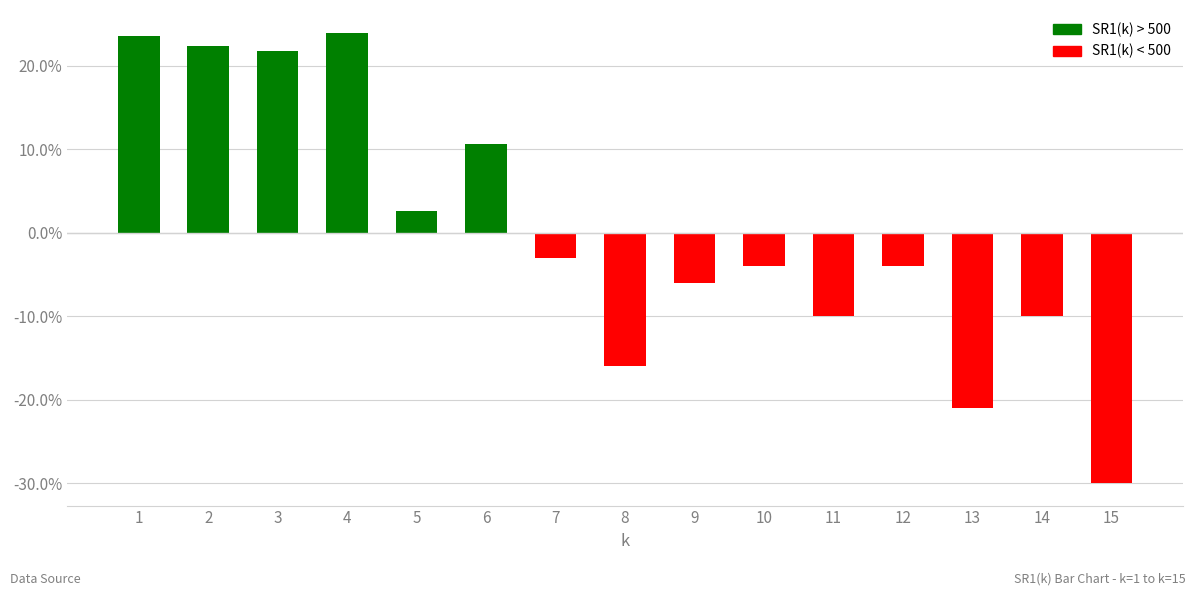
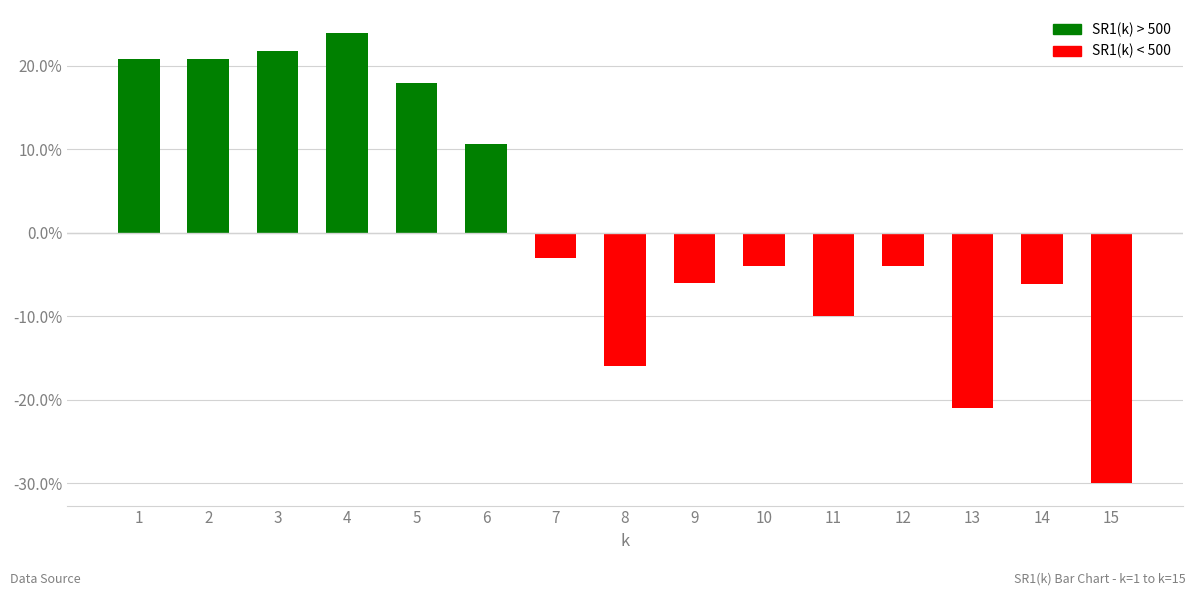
1: 24% -> 21%
2: 22% -> 21%
5: 3% -> 18%
14: -10% -> -6%
